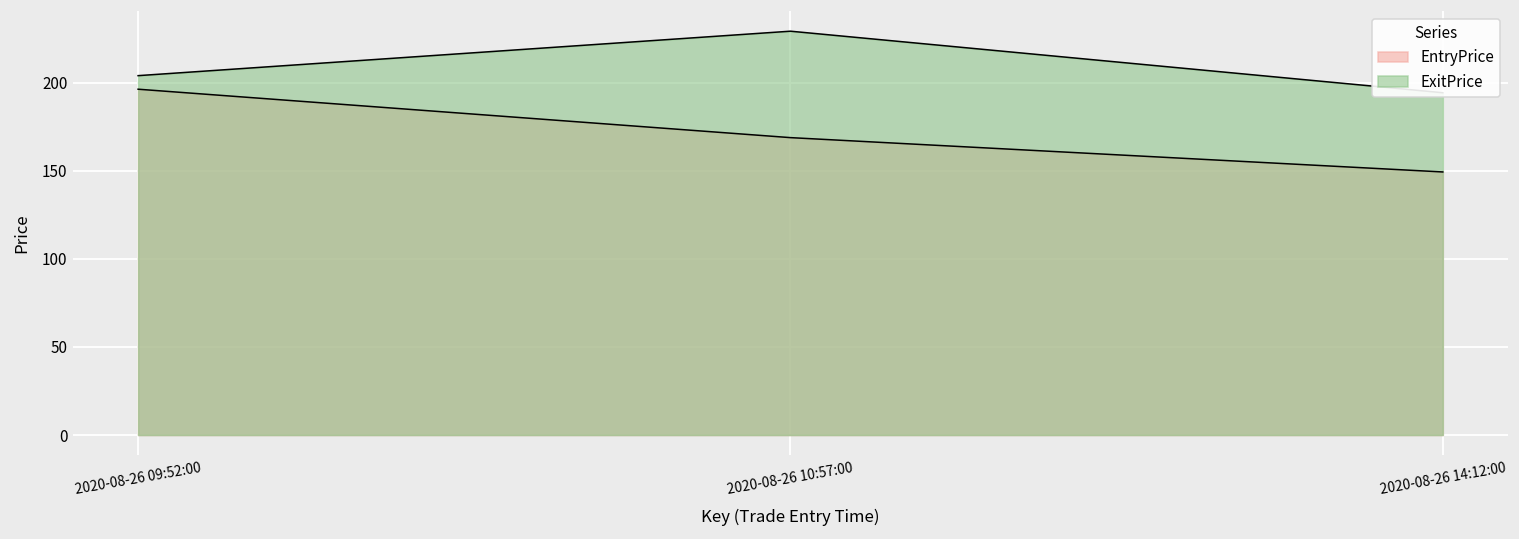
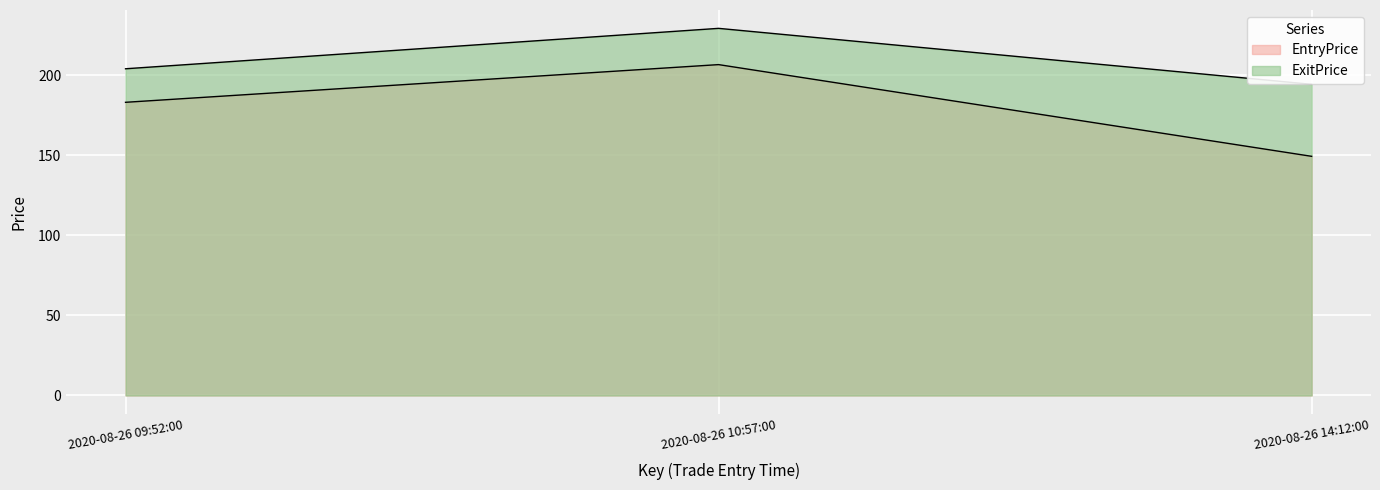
EntryPrice, 2020-08-26 09:52:00: 196 -> 183
EntryPrice, 2020-08-26 10:57:00: 169 -> 207
